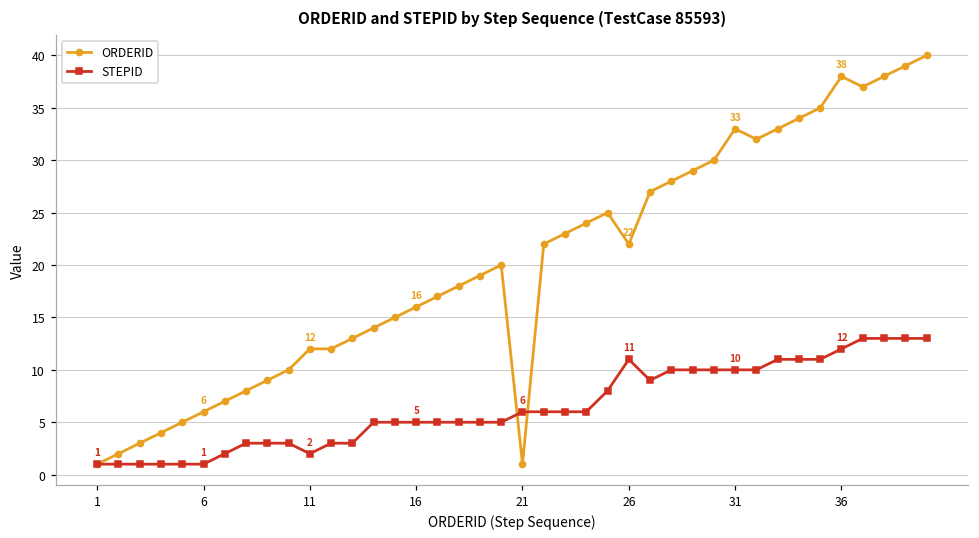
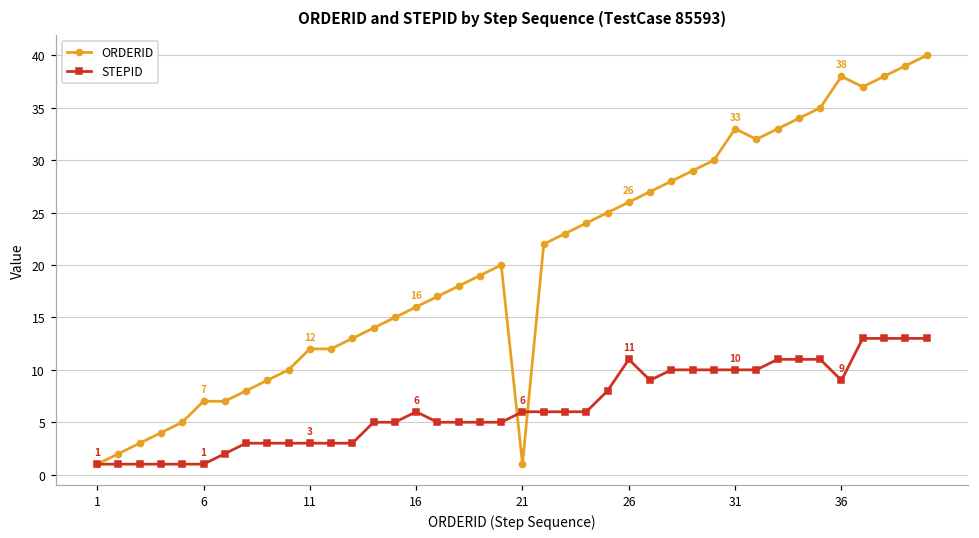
ORDERID, 6: 6 -> 7
STEPID, 11: 2 -> 3
STEPID, 16: 5 -> 6
ORDERID, 26: 22 -> 26
STEPID, 36: 12 -> 9
